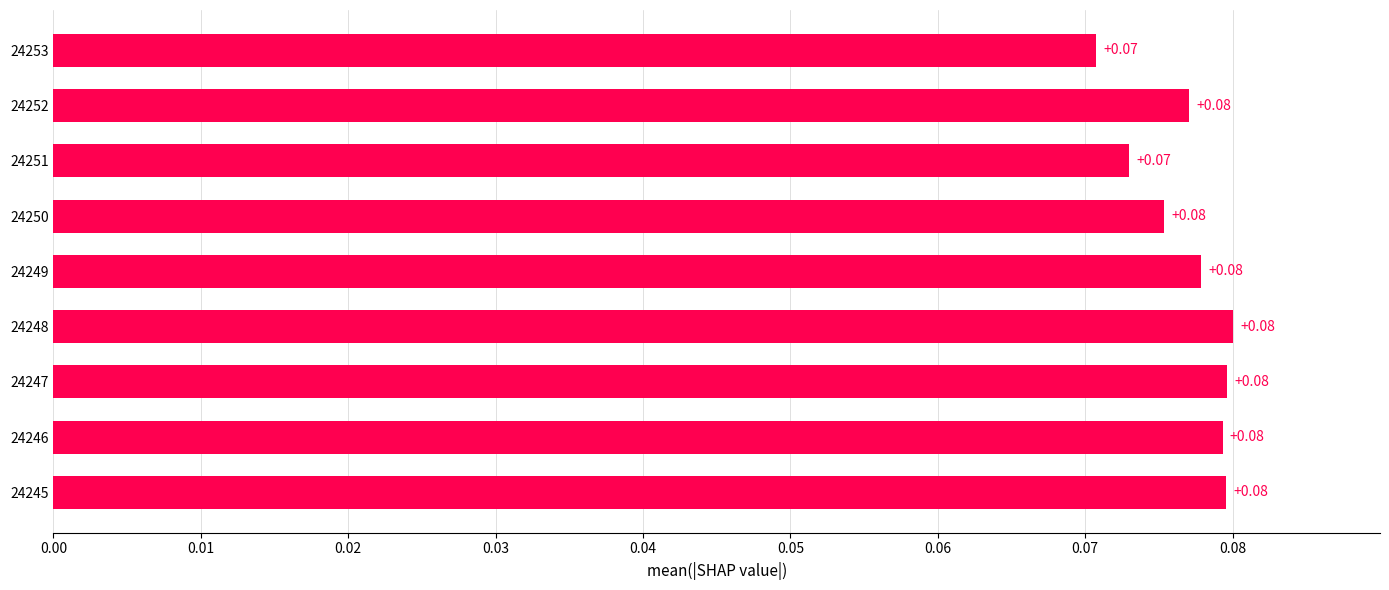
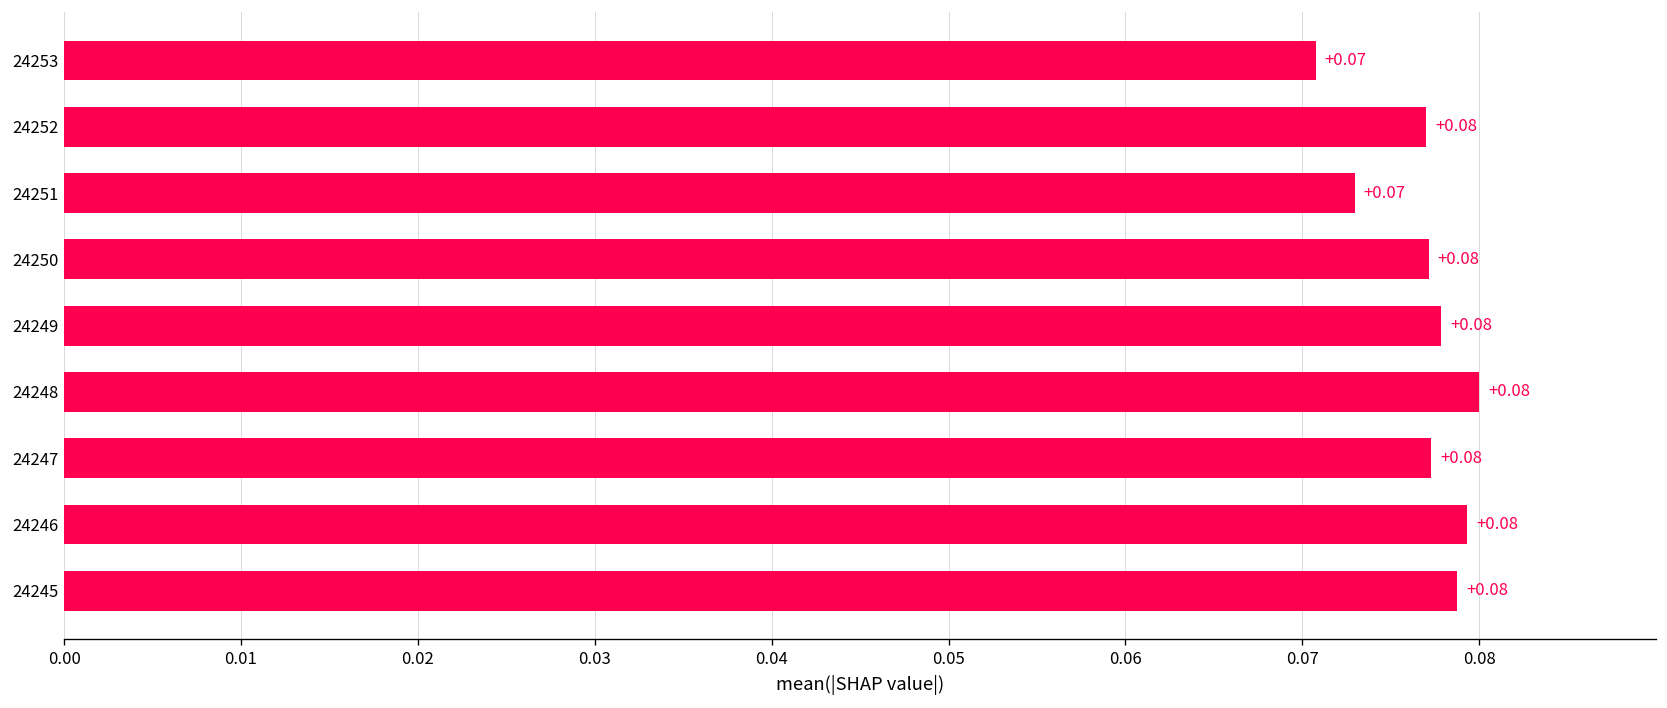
24250: 0.0753 -> 0.0772
24247: 0.0796 -> 0.0773
24245: 0.0796 -> 0.0788
